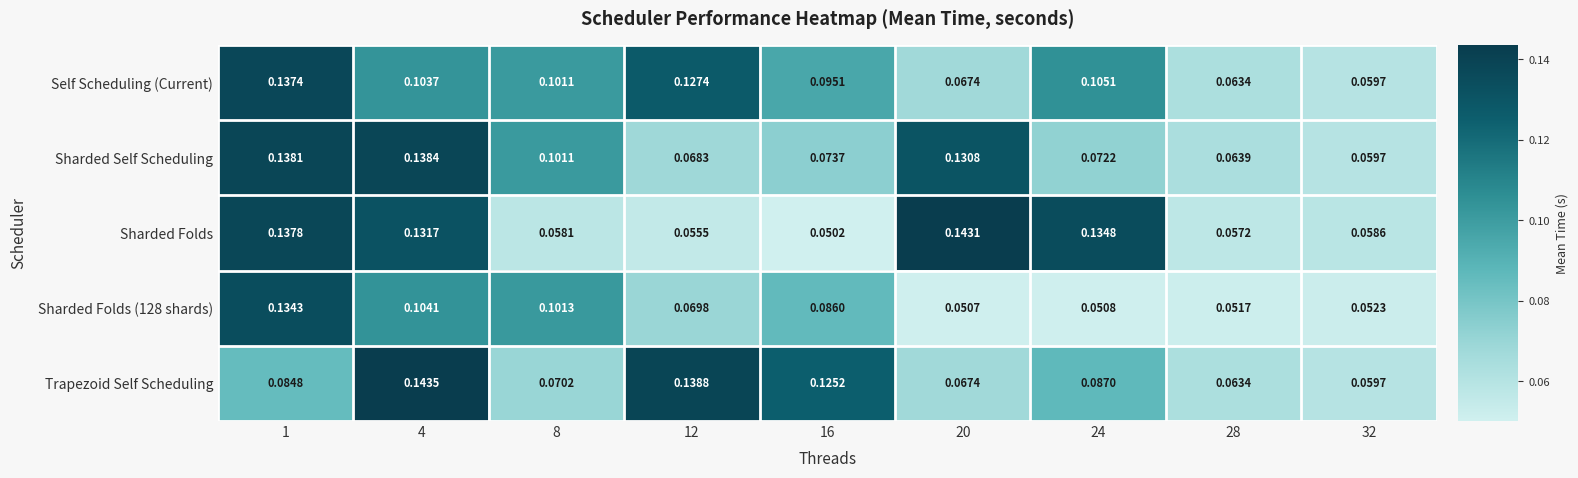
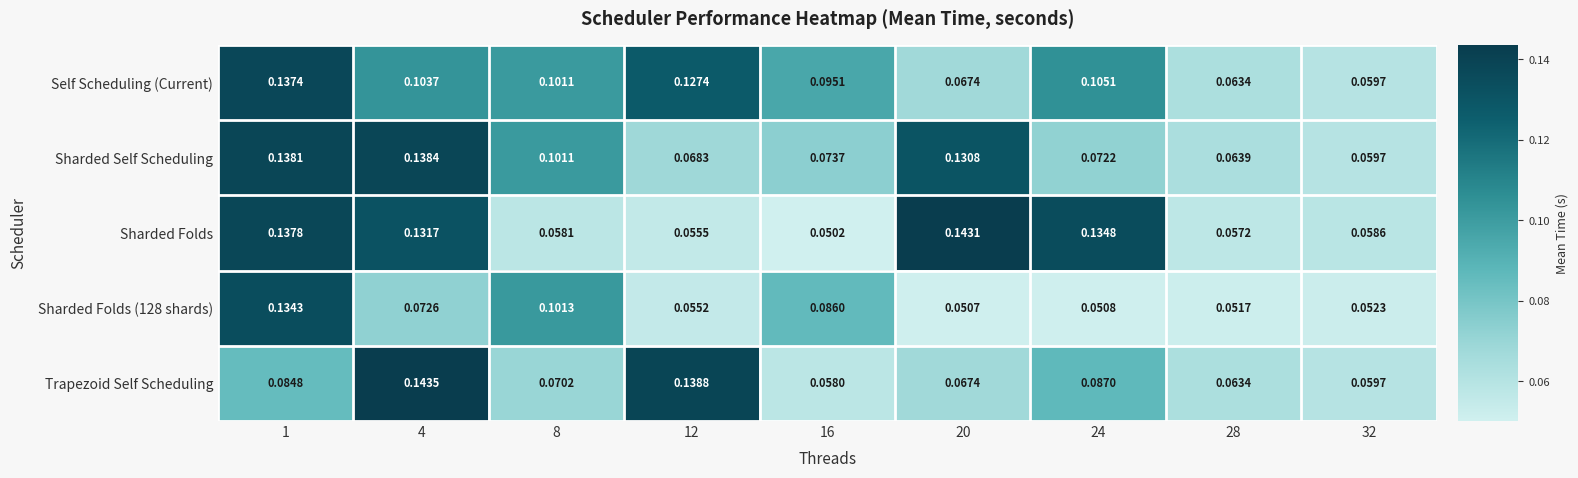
Sharded Folds (128 shards), 4: 0.1041 -> 0.0726
Sharded Folds (128 shards), 12: 0.0698 -> 0.0552
Trapezoid Self Scheduling, 16: 0.1252 -> 0.0580
